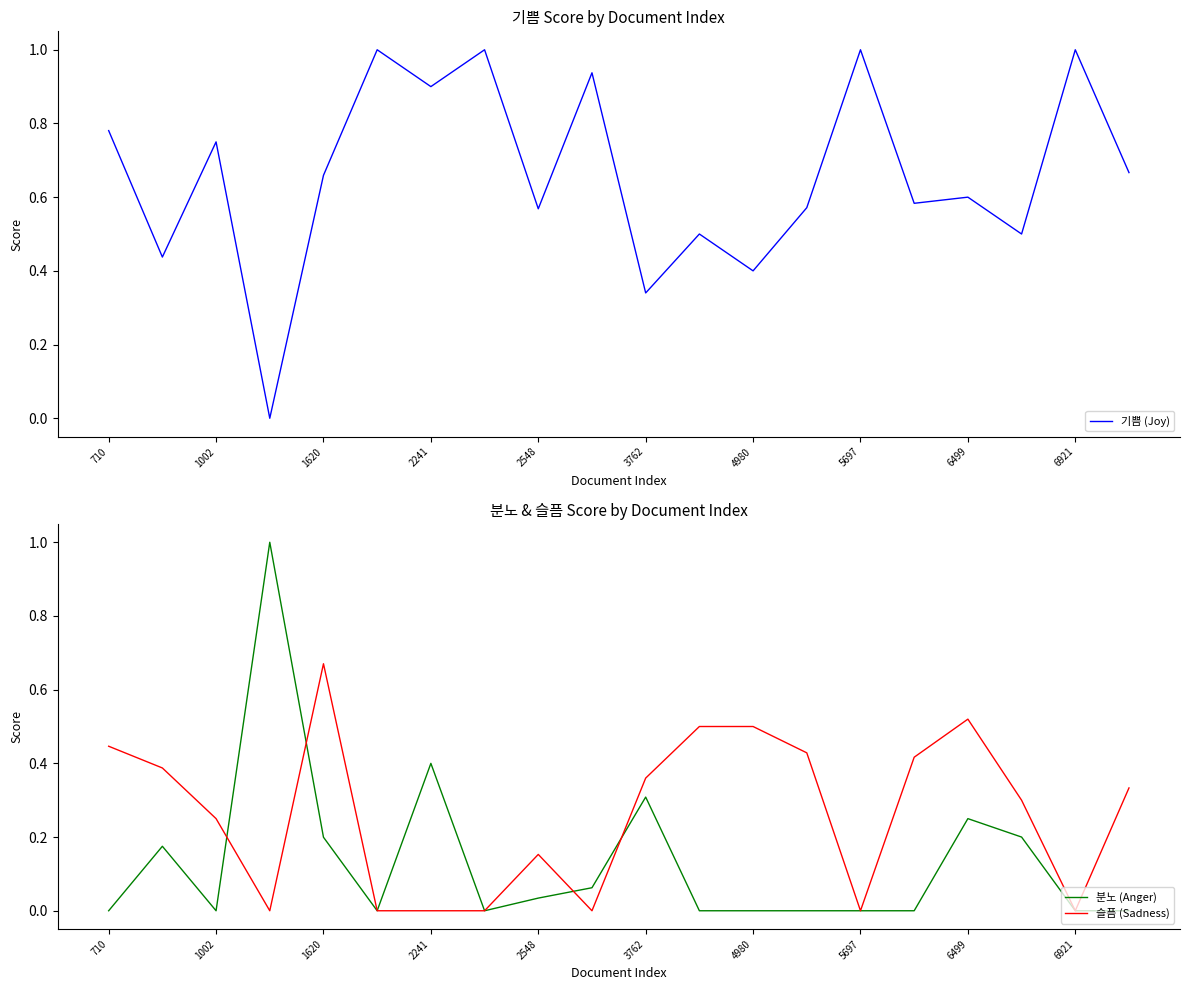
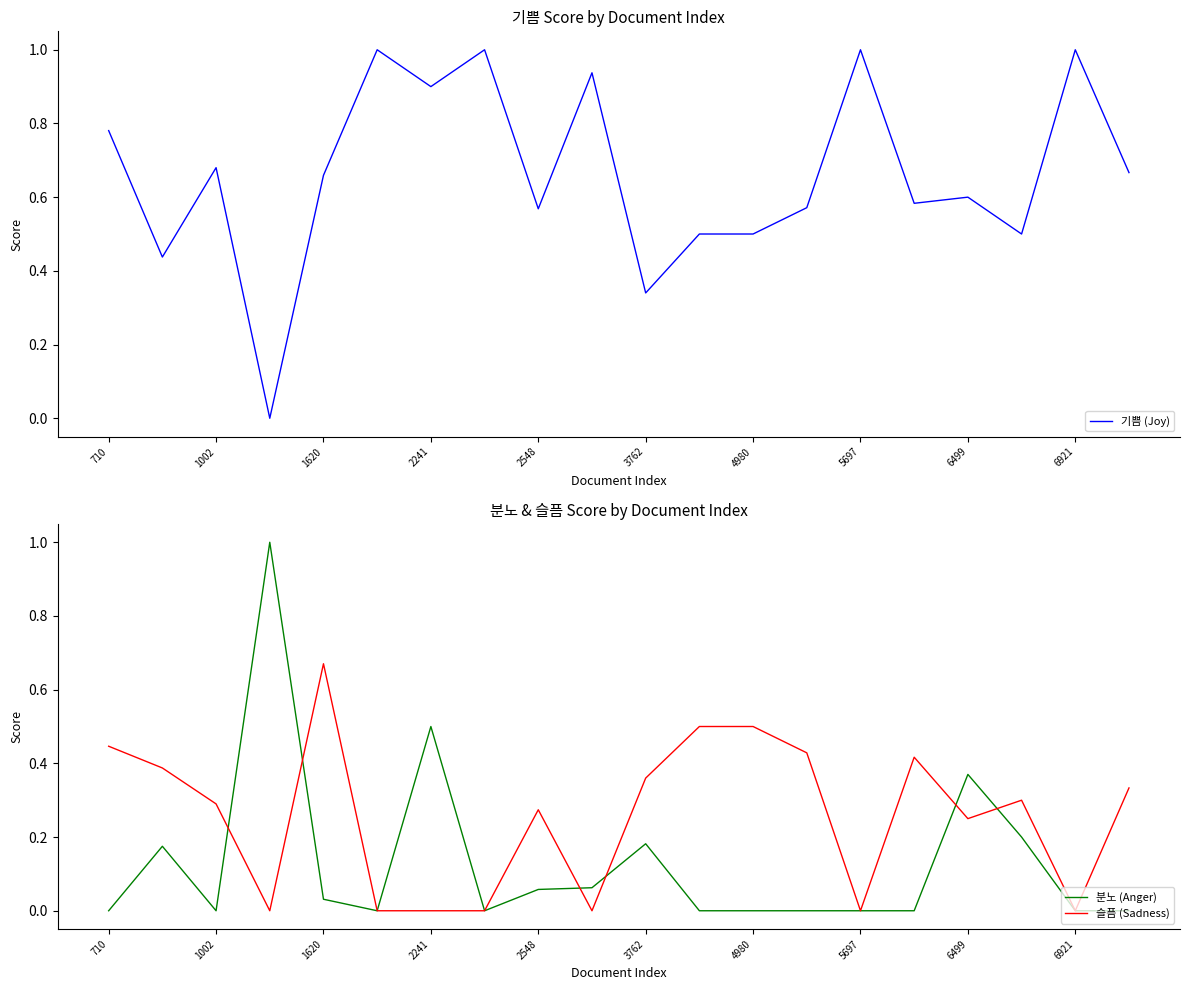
기쁨 Score by Document Index, 1002: 0.75 -> 0.68
기쁨 Score by Document Index, 4980: 0.4 -> 0.5
분노 & 슬픔 Score by Document Index, 슬픔 (Sadness), 1002: 0.25 -> 0.29
분노 & 슬픔 Score by Document Index, 분노 (Anger), 1620: 0.20 -> 0.03
분노 & 슬픔 Score by Document Index, 분노 (Anger), 2241: 0.4 -> 0.5
분노 & 슬픔 Score by Document Index, 분노 (Anger), 2548: 0.03 -> 0.06
분노 & 슬픔 Score by Document Index, 슬픔 (Sadness), 2548: 0.15 -> 0.27
분노 & 슬픔 Score by Document Index, 분노 (Anger), 3762: 0.31 -> 0.18
분노 & 슬픔 Score by Document Index, 분노 (Anger), 6499: 0.25 -> 0.37
분노 & 슬픔 Score by Document Index, 슬픔 (Sadness), 6499: 0.52 -> 0.25
